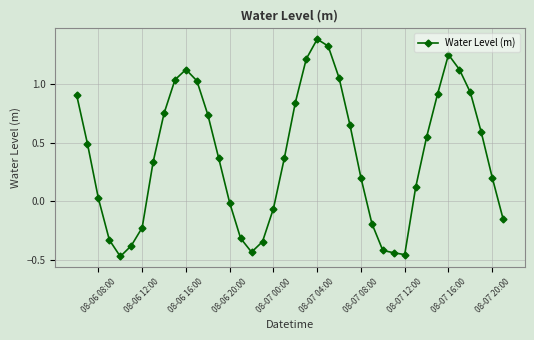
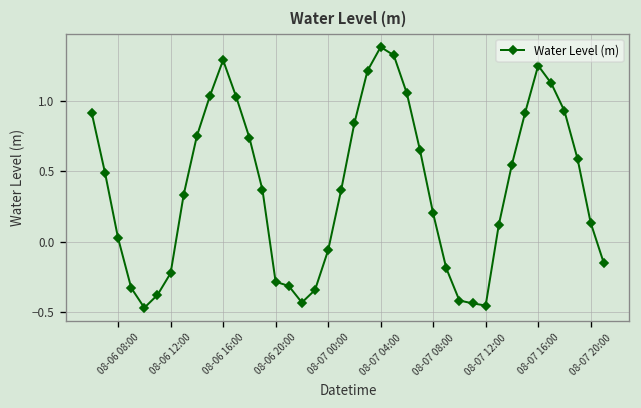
08-06 16:00: 1.12 -> 1.29
08-06 20:00: -0.01 -> -0.29
08-07 20:00: 0.20 -> 0.13
